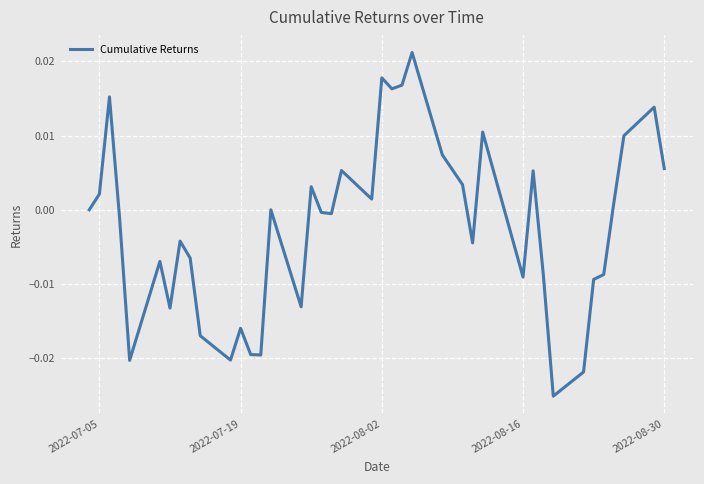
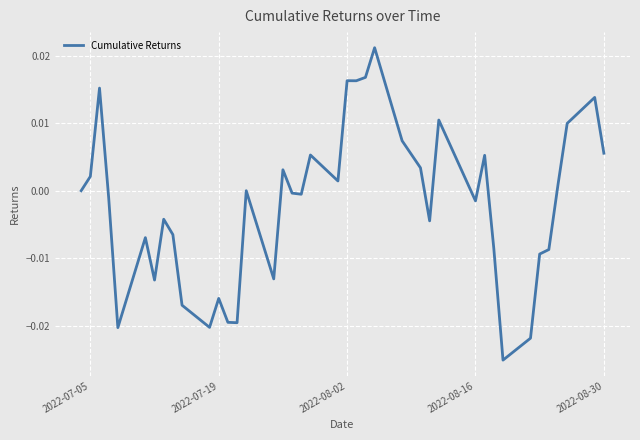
2022-08-02: 0.018 -> 0.016
2022-08-16: -0.009 -> -0.002
